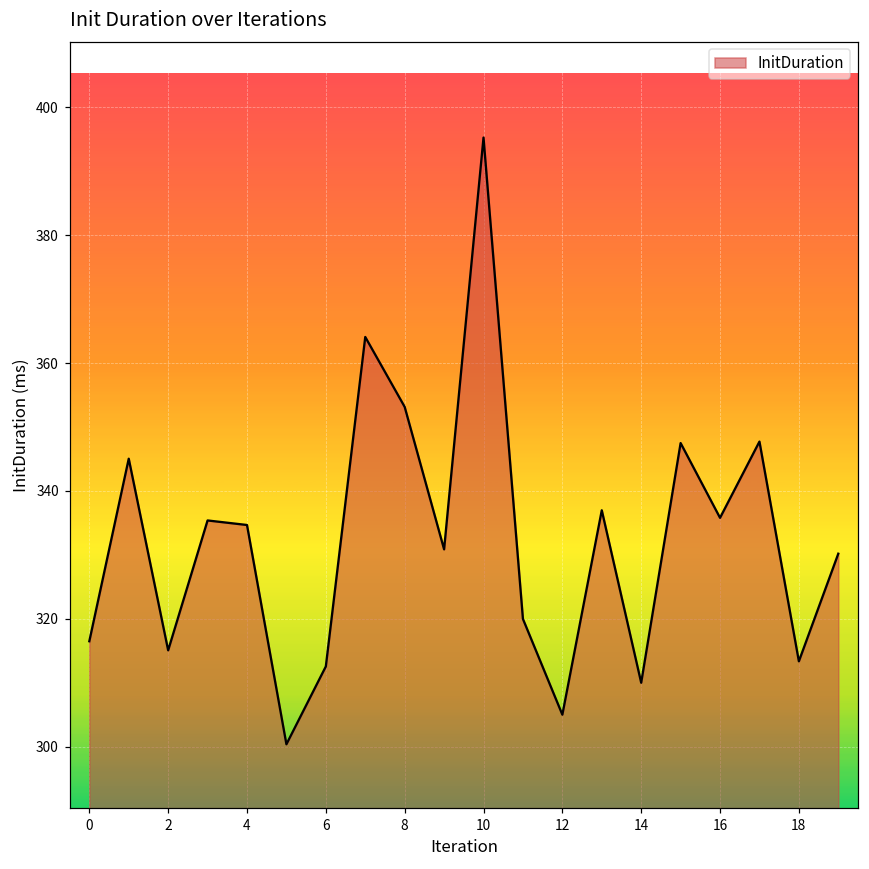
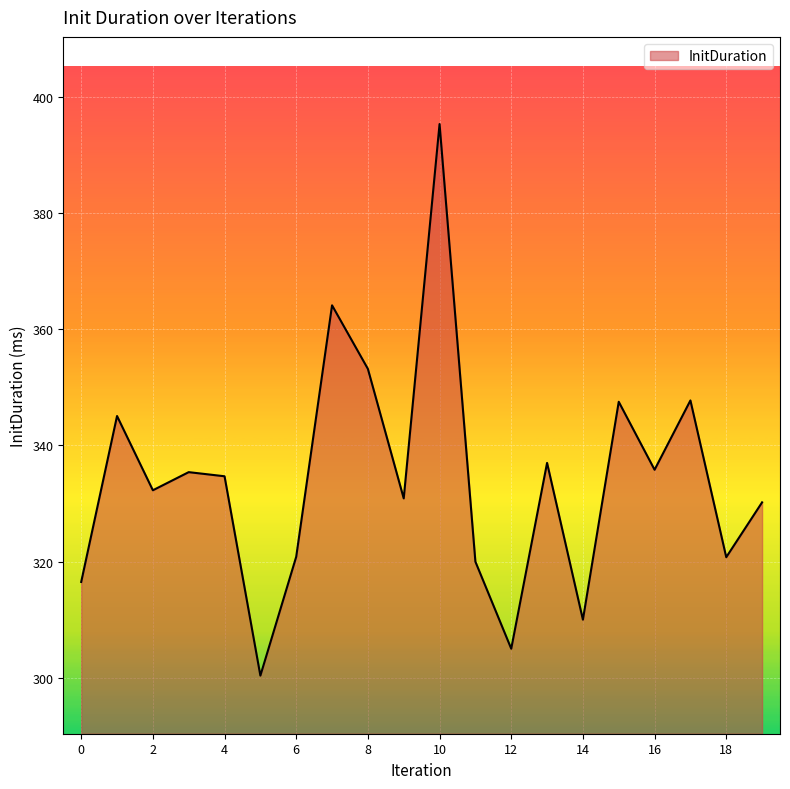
2: 315 -> 332
6: 313 -> 321
18: 313 -> 321
